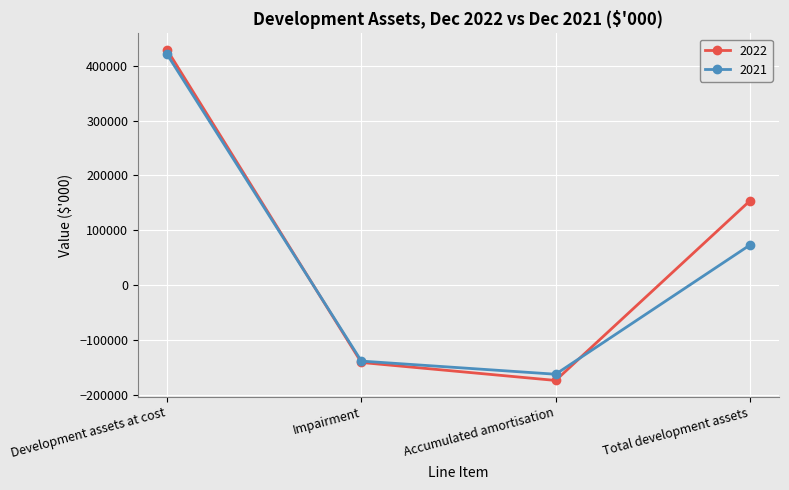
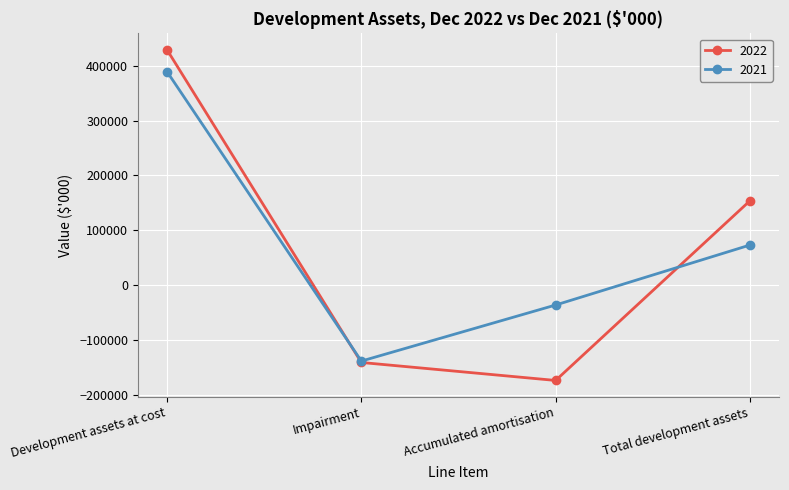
2021, Development assets at cost: 420000 -> 390000
2021, Accumulated amortisation: -160000 -> -40000
